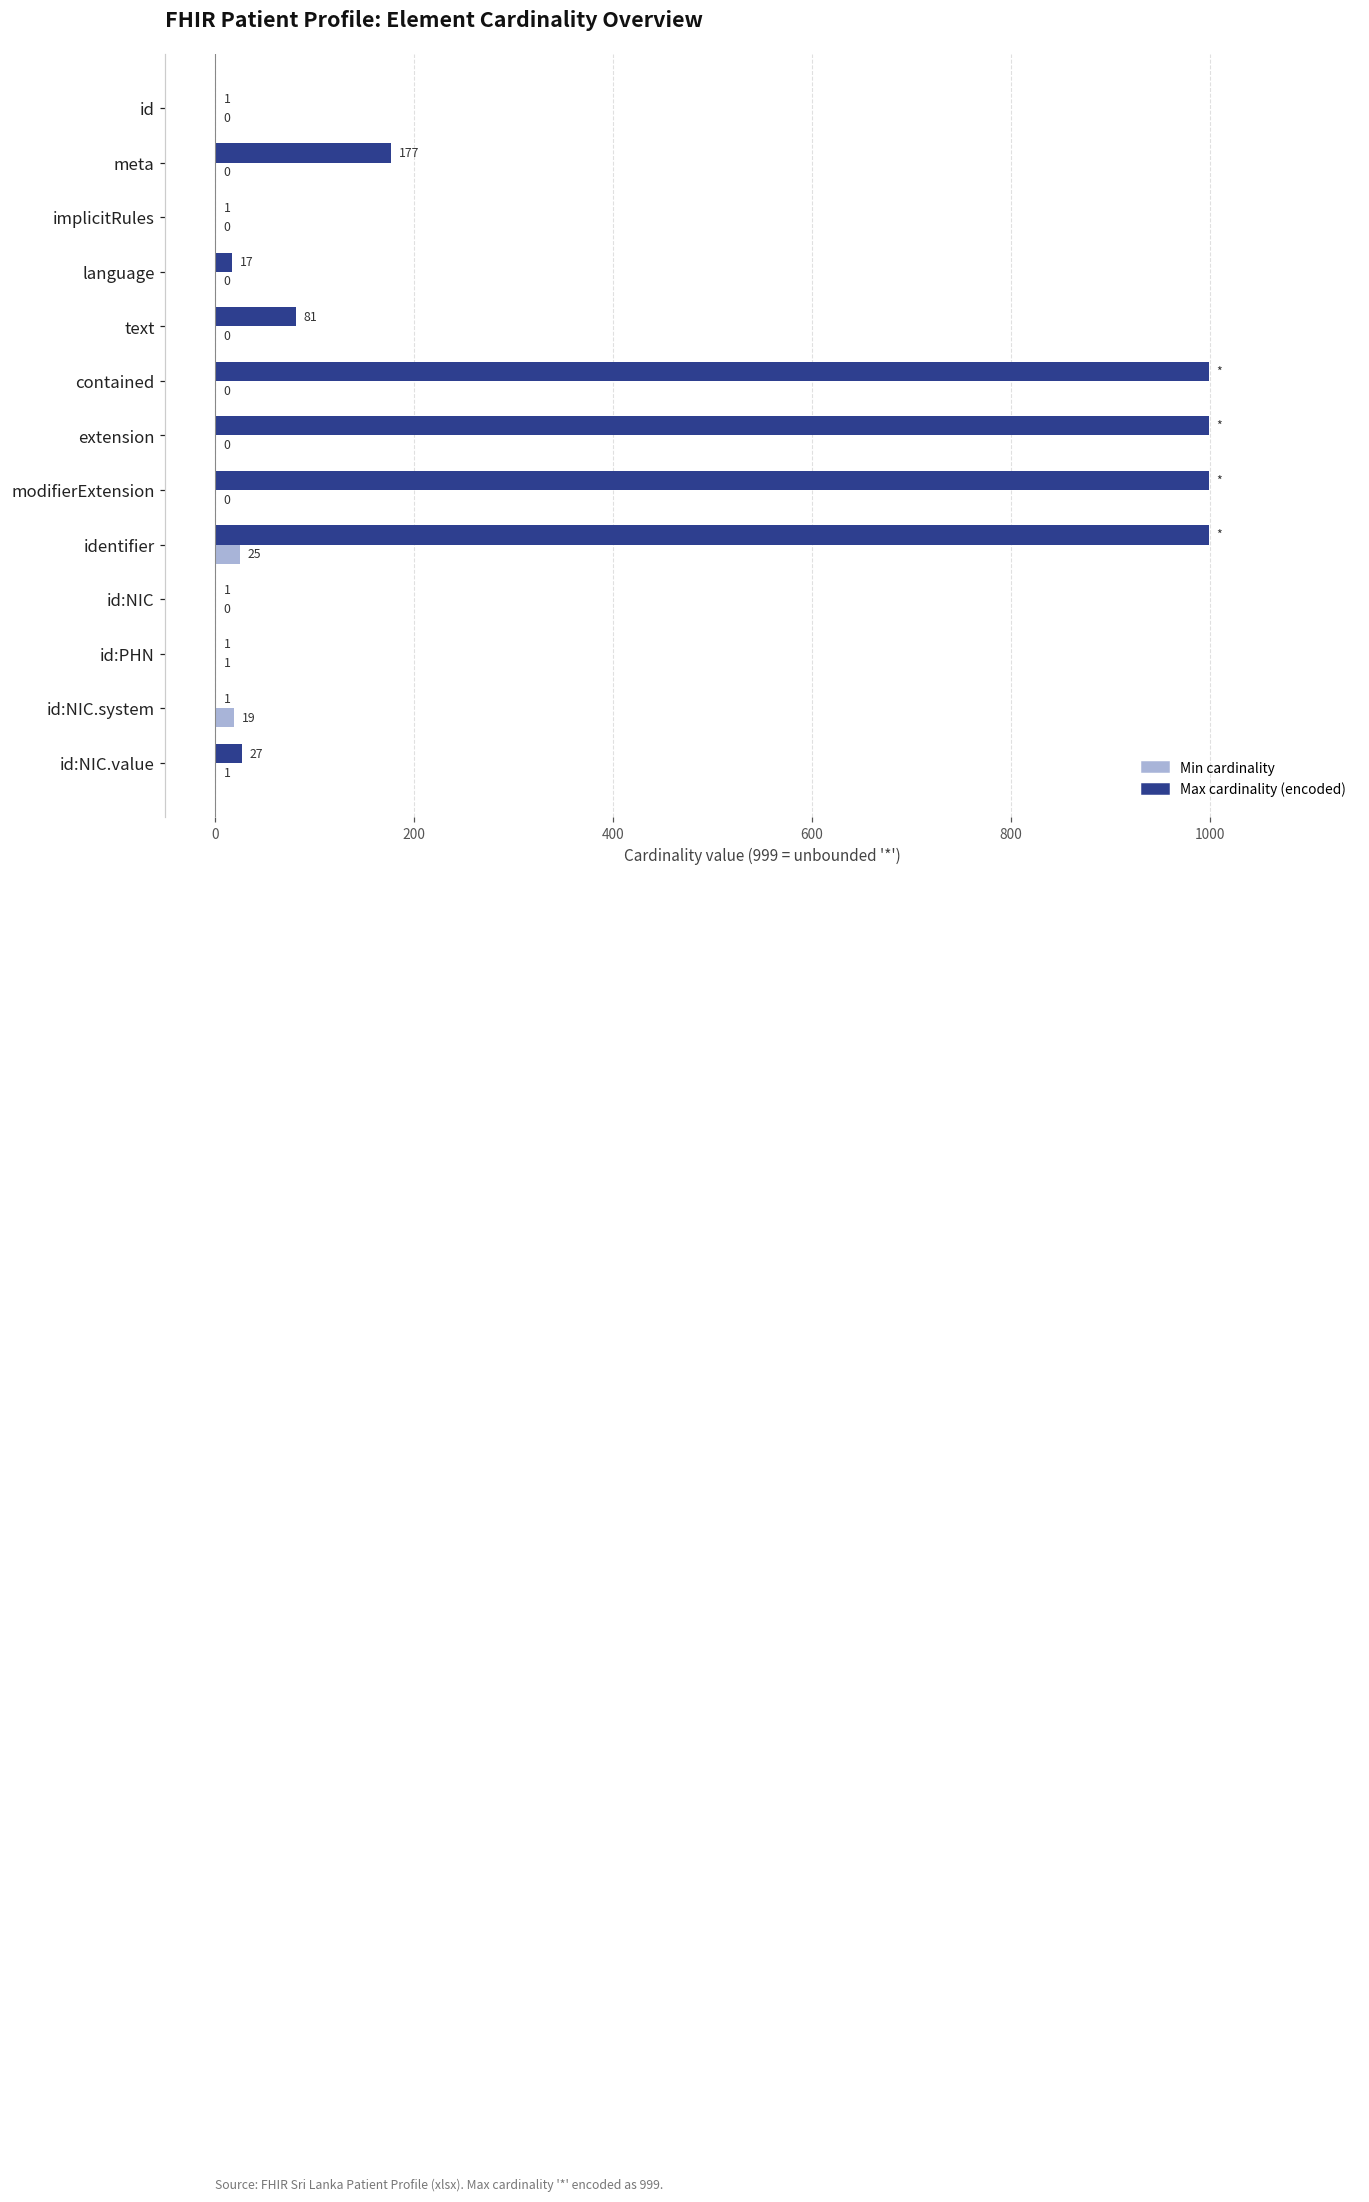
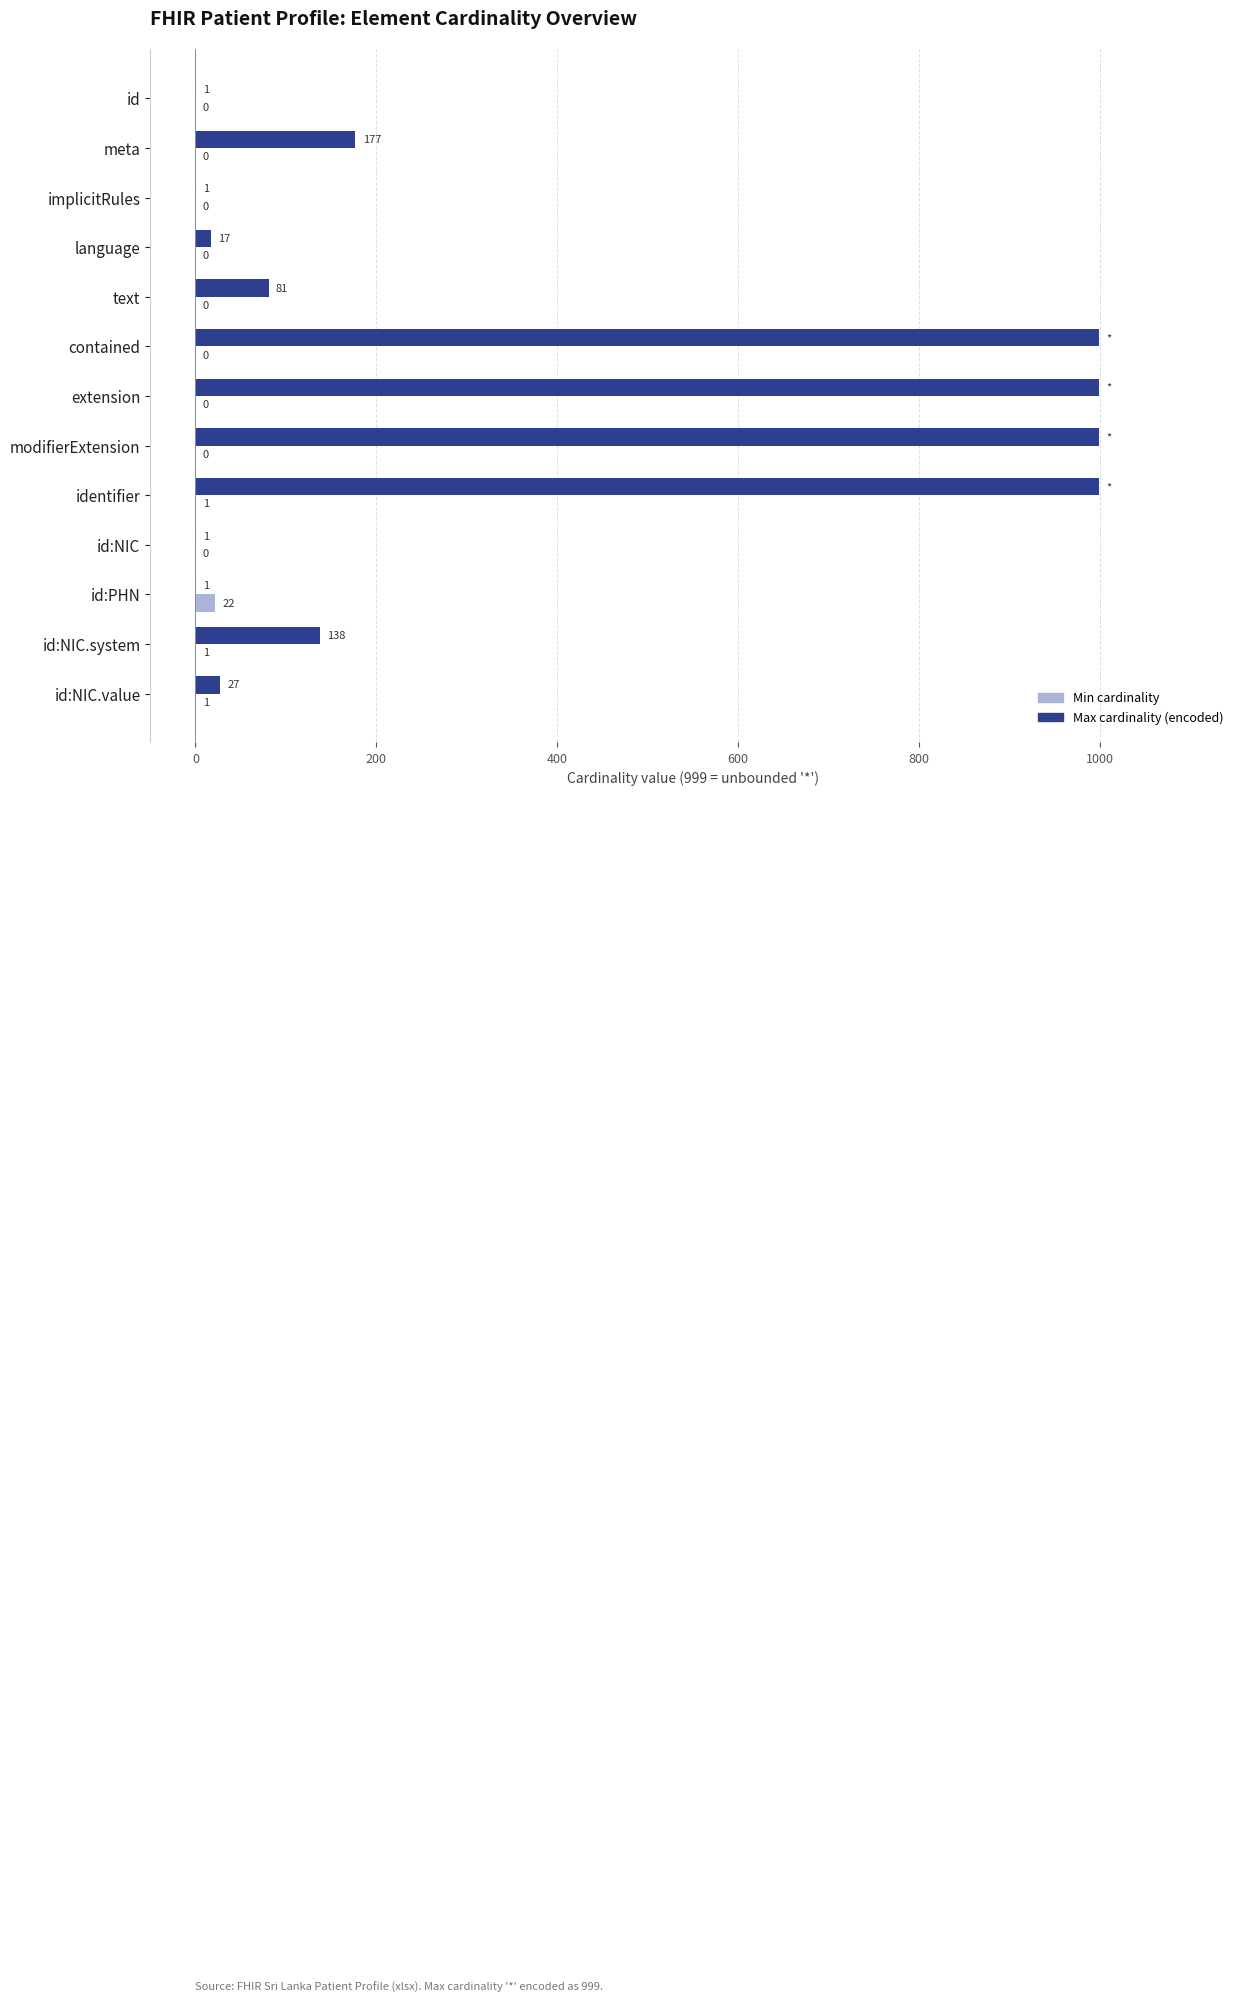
Min cardinality, identifier: 25 -> 1
Min cardinality, id:PHN: 1 -> 22
Max cardinality (encoded), id:NIC.system: 1 -> 138
Min cardinality, id:NIC.system: 19 -> 1
